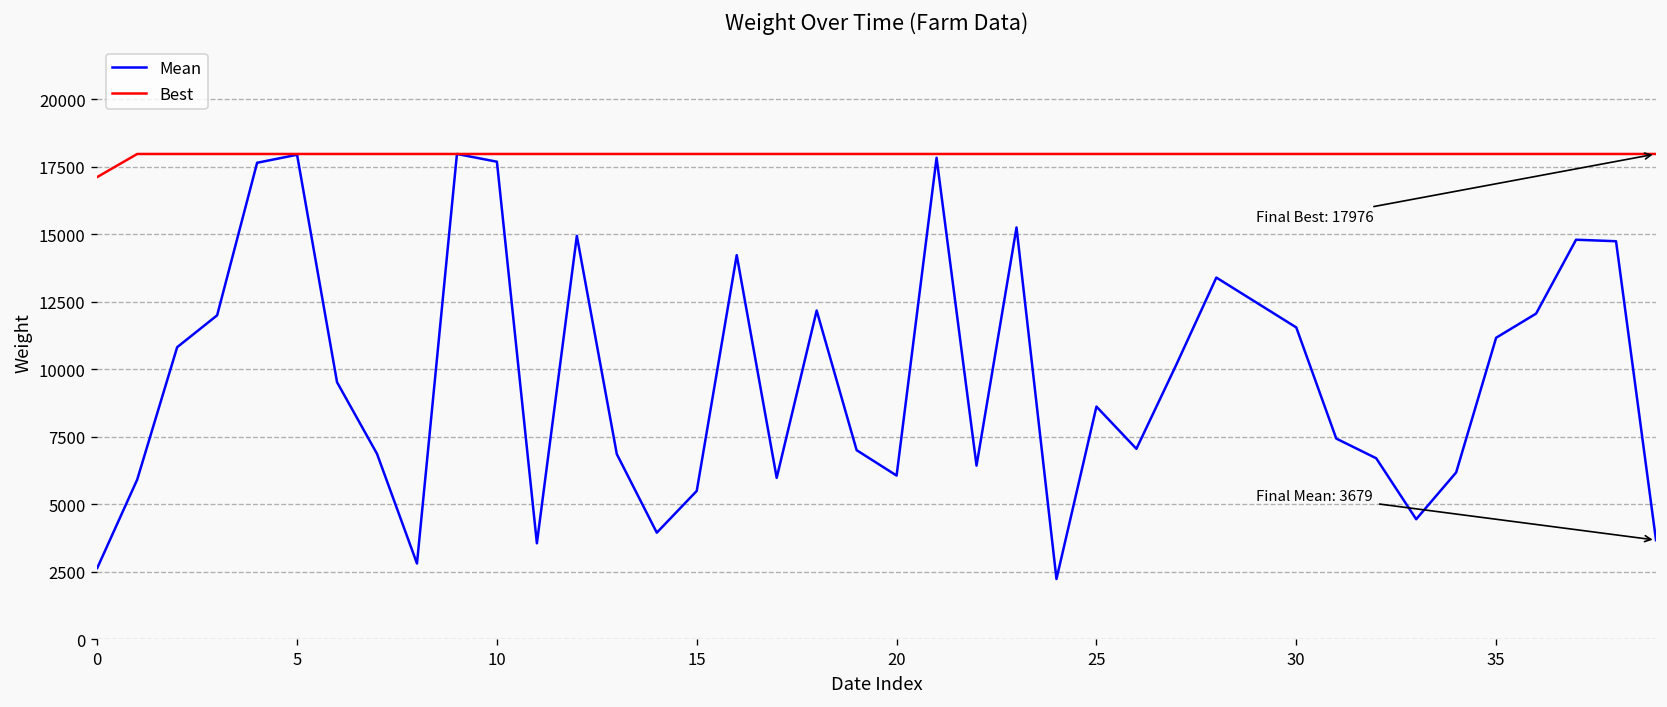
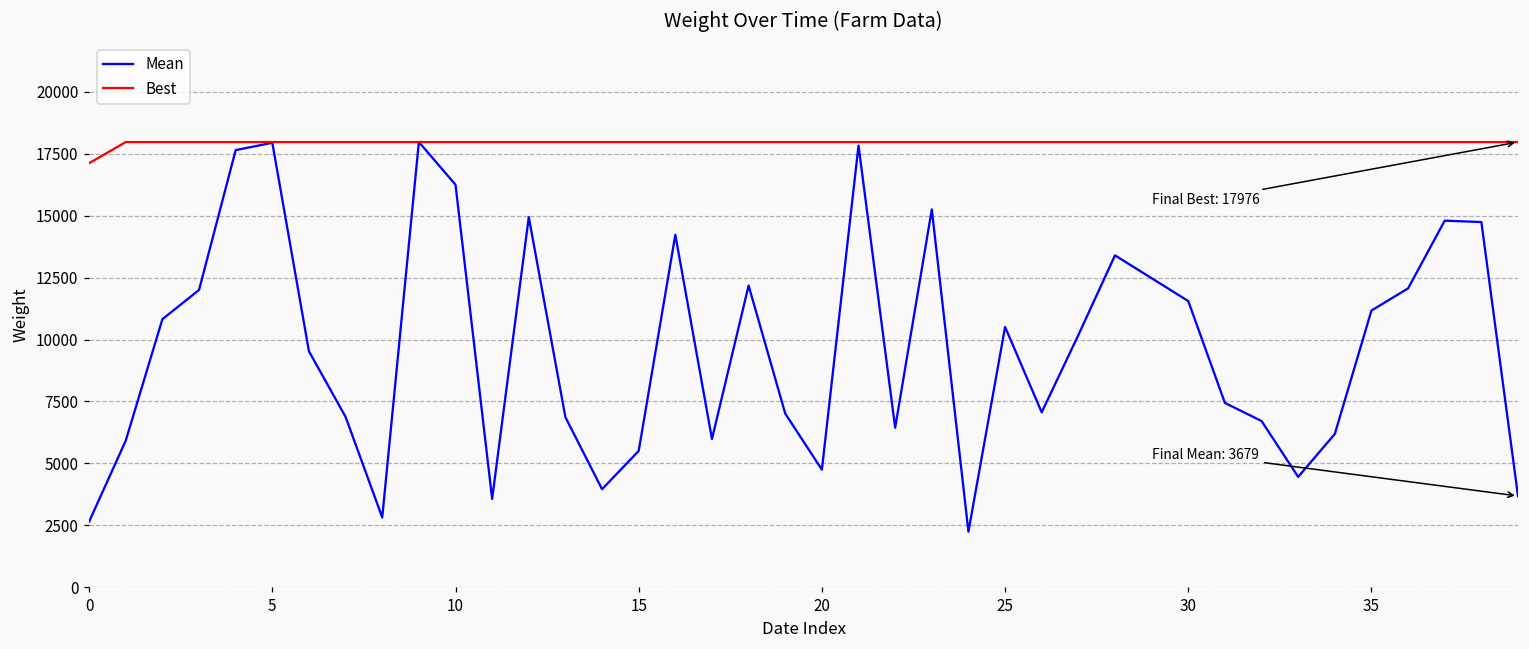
Mean, 10: 17700 -> 16300
Mean, 20: 6100 -> 4700
Mean, 25: 8600 -> 10500
